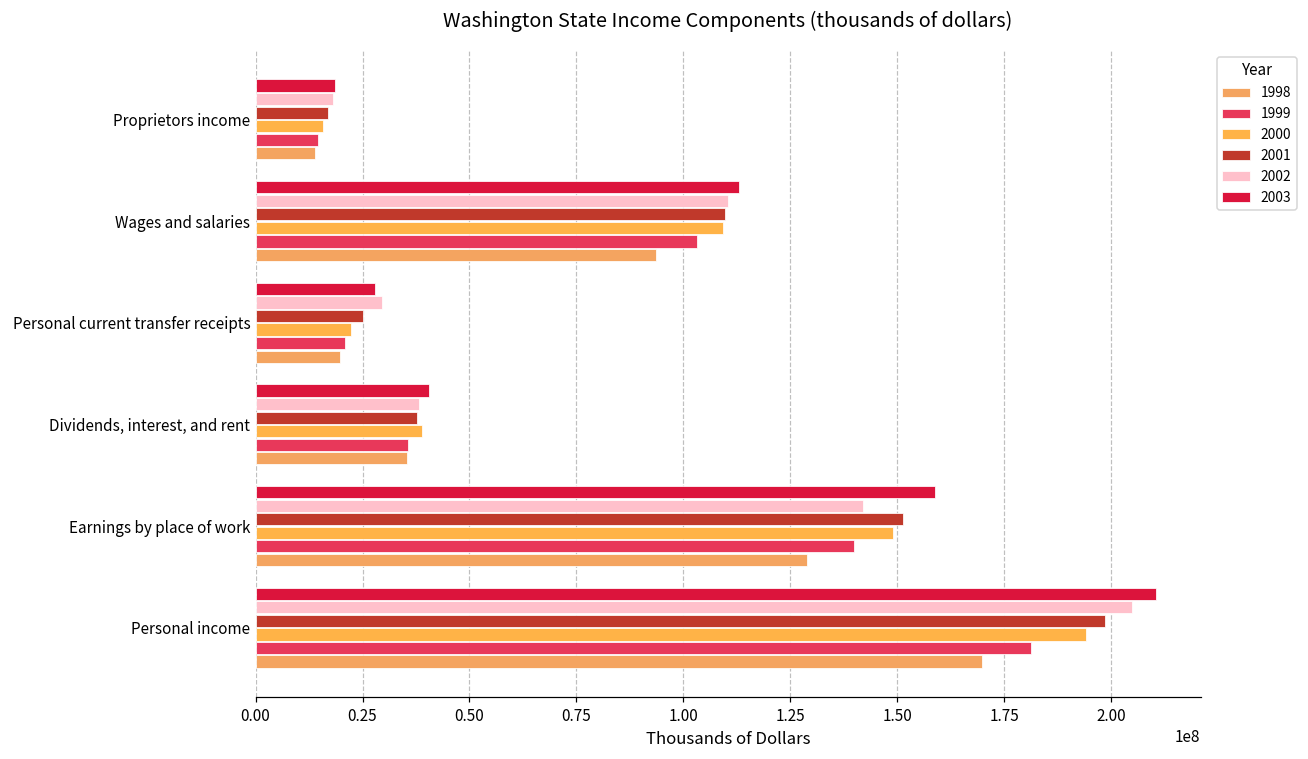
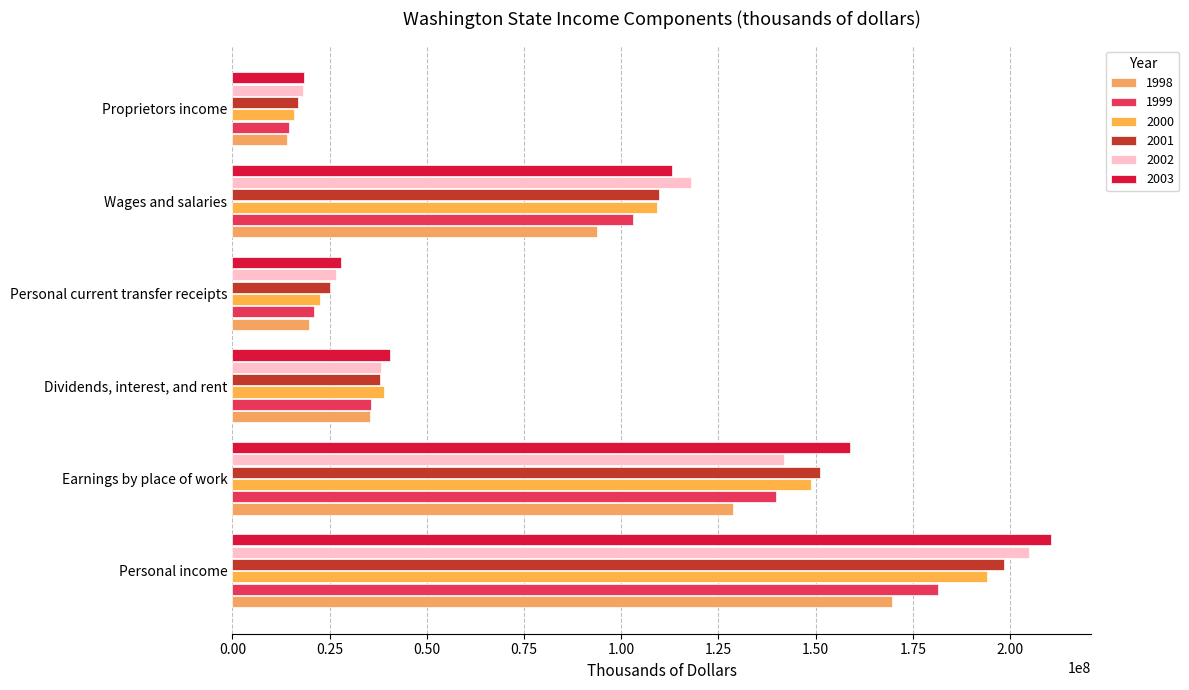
2002, Wages and salaries: 110000000 -> 118000000
2002, Personal current transfer receipts: 30000000 -> 27000000
